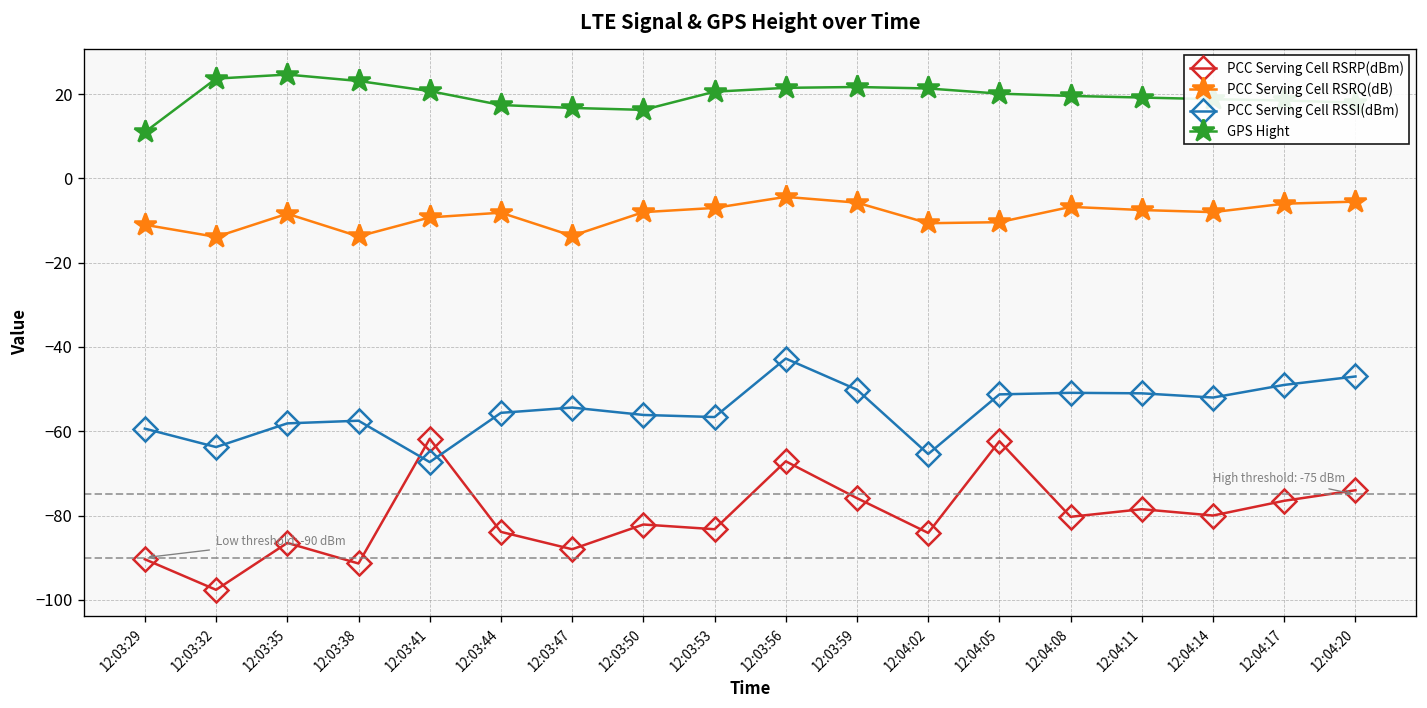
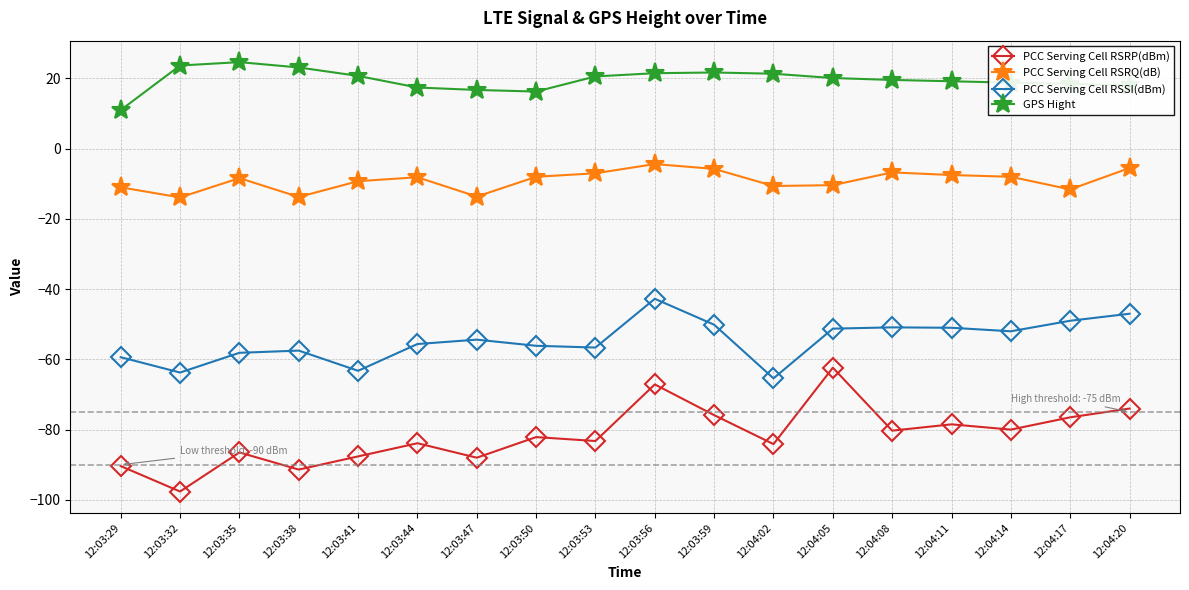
PCC Serving Cell RSRP(dBm), 12:03:41: -62 -> -88
PCC Serving Cell RSSI(dBm), 12:03:41: -67 -> -63
PCC Serving Cell RSRQ(dB), 12:04:17: -6 -> -12
